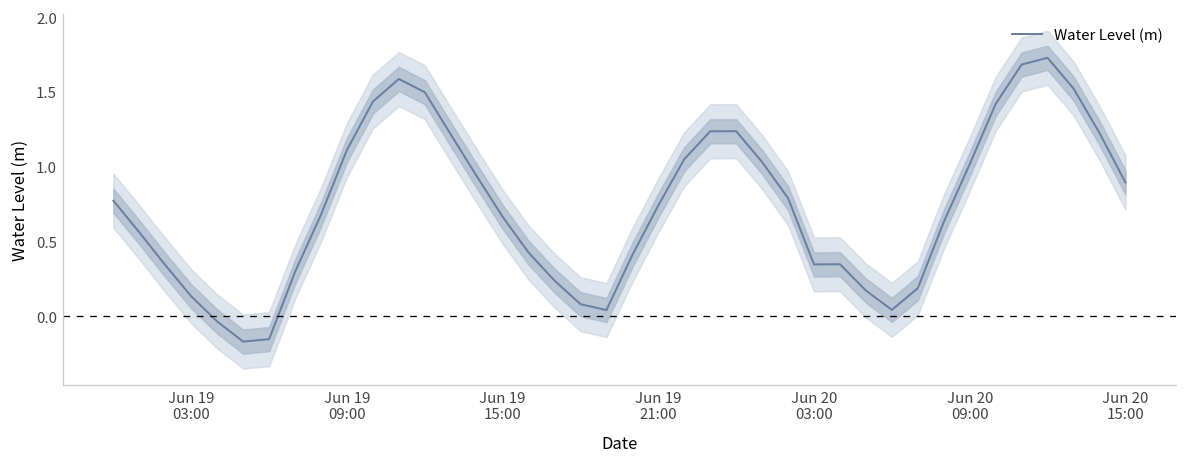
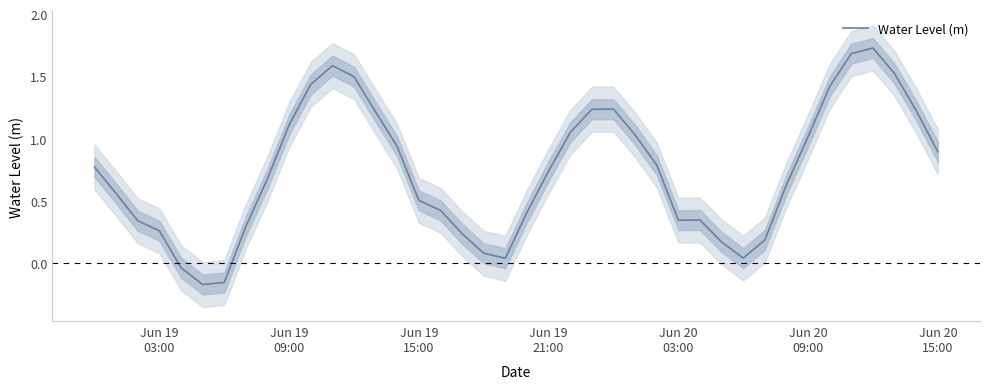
Water Level (m), Jun 19 03:00: 0.13 -> 0.26
Water Level (m), Jun 19 15:00: 0.66 -> 0.50
